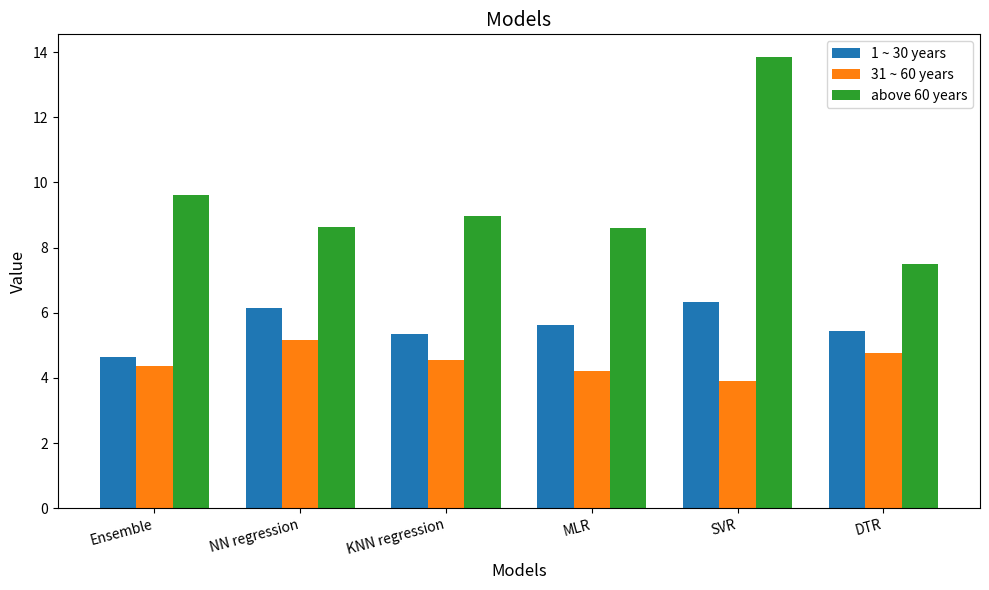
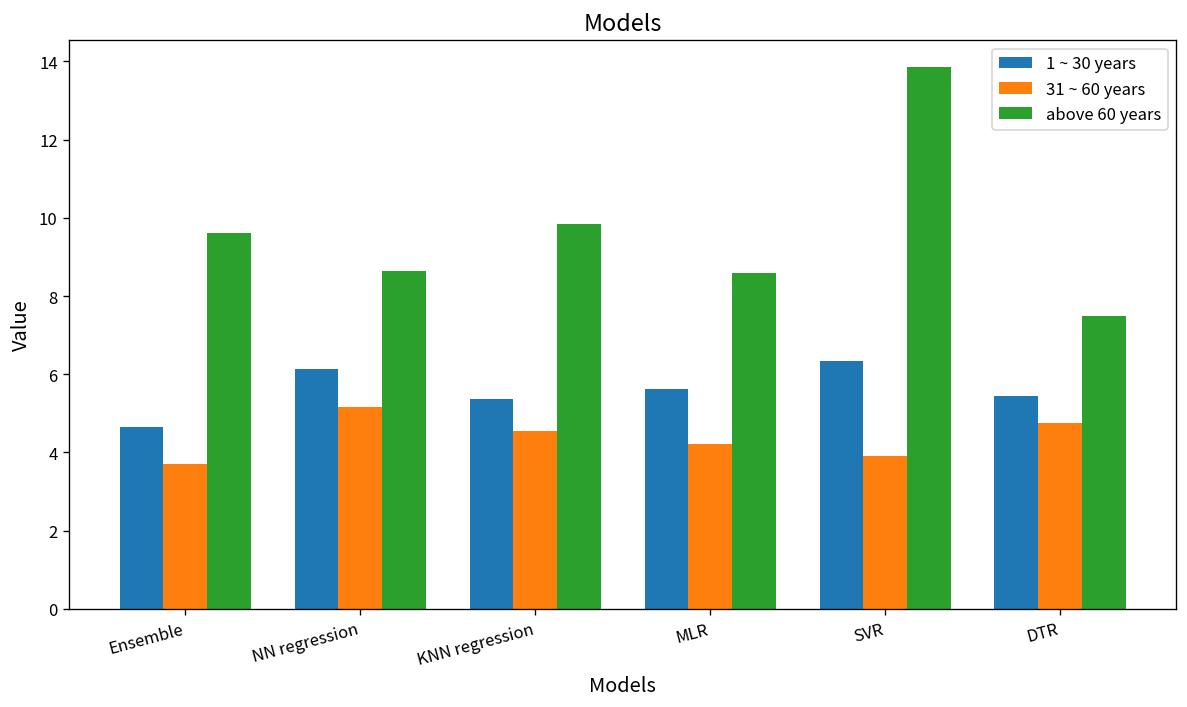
31 ~ 60 years, Ensemble: 4.4 -> 3.7
above 60 years, KNN regression: 9.0 -> 9.9
